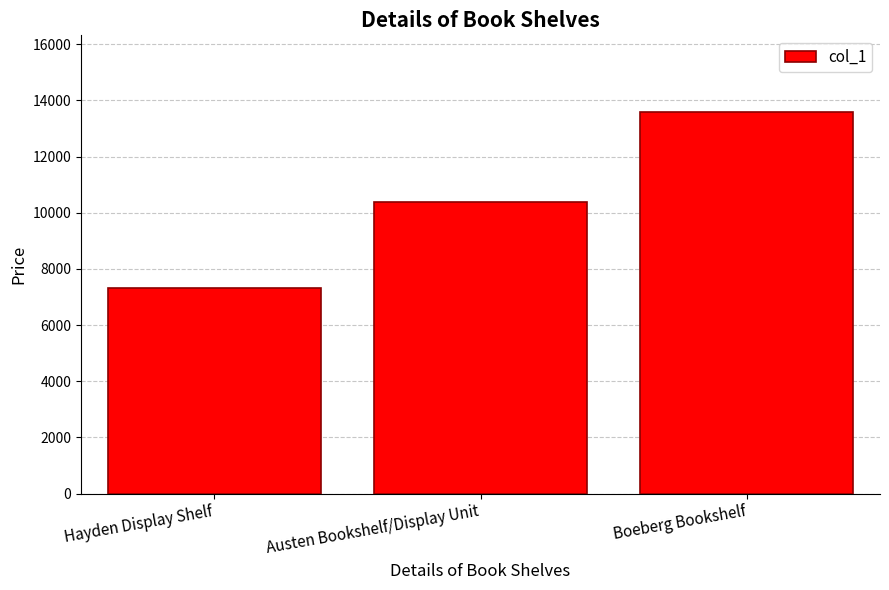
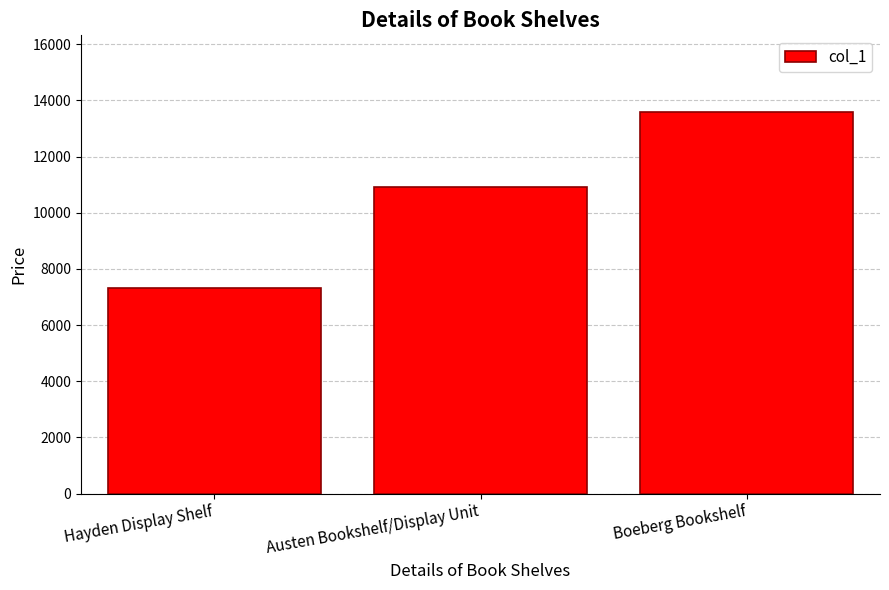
Austen Bookshelf/Display Unit: 10400 -> 10900
